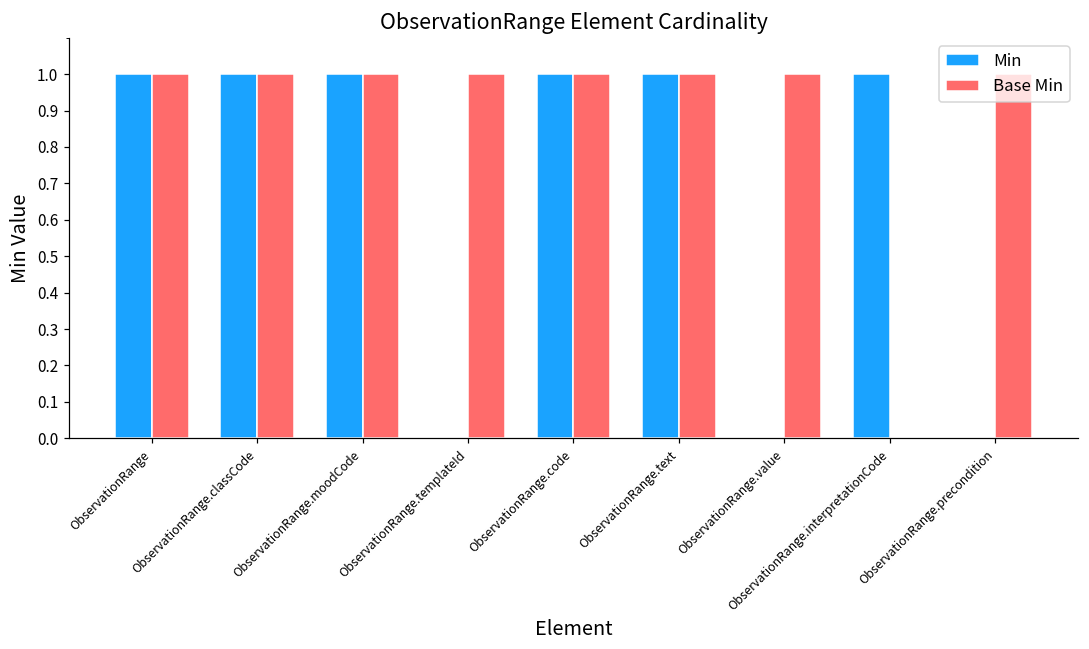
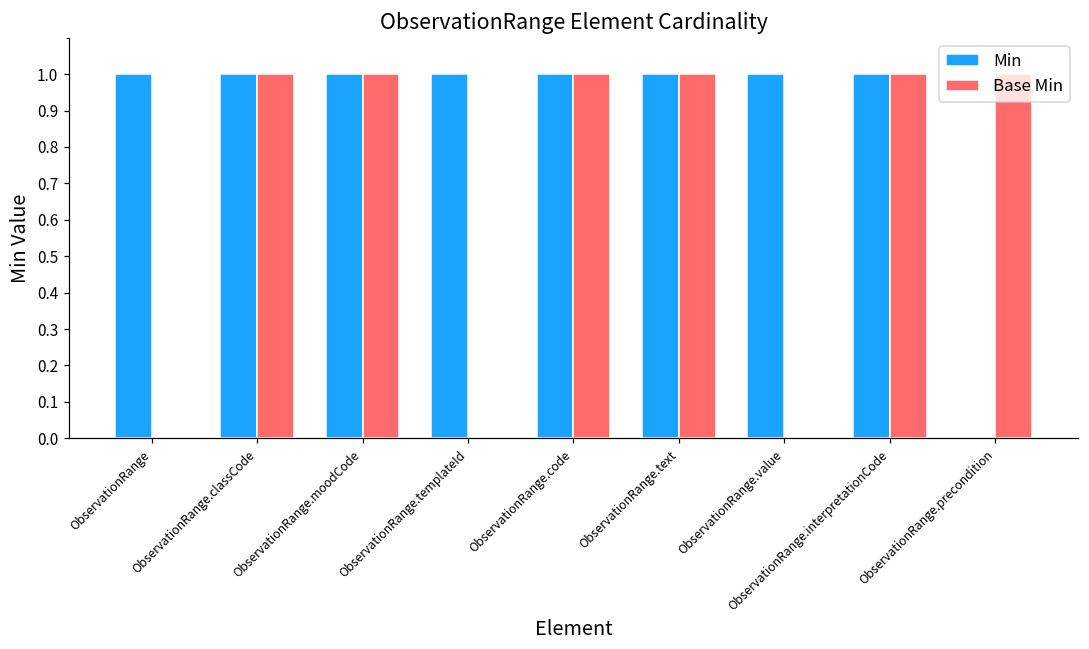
Base Min, ObservationRange: 1 -> 0
Min, ObservationRange.templateId: 0 -> 1
Base Min, ObservationRange.templateId: 1 -> 0
Min, ObservationRange.value: 0 -> 1
Base Min, ObservationRange.value: 1 -> 0
Base Min, ObservationRange.interpretationCode: 0 -> 1
